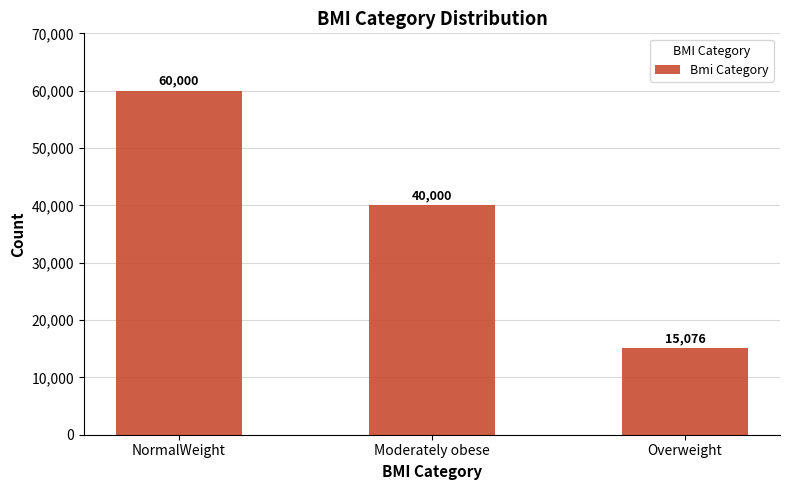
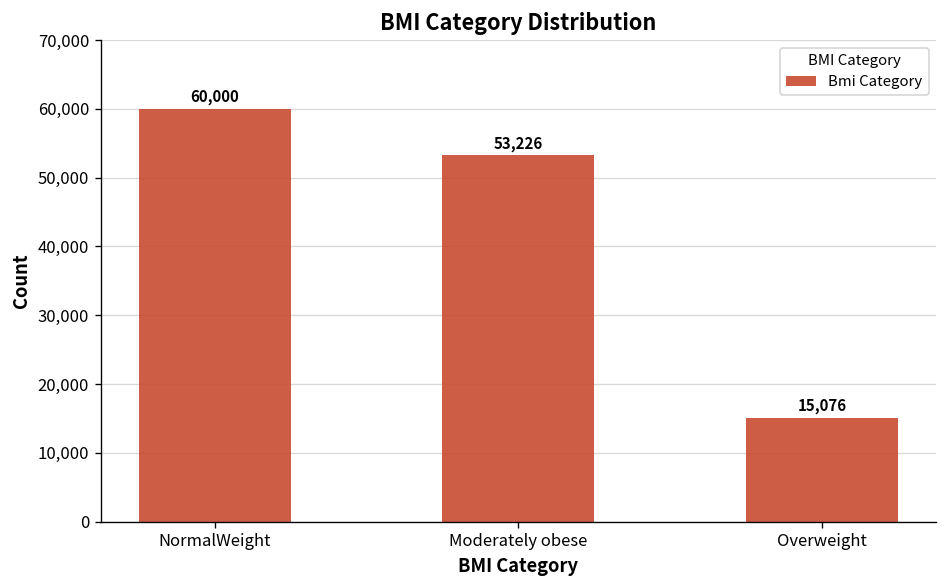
Moderately obese: 40,000 -> 53,226
